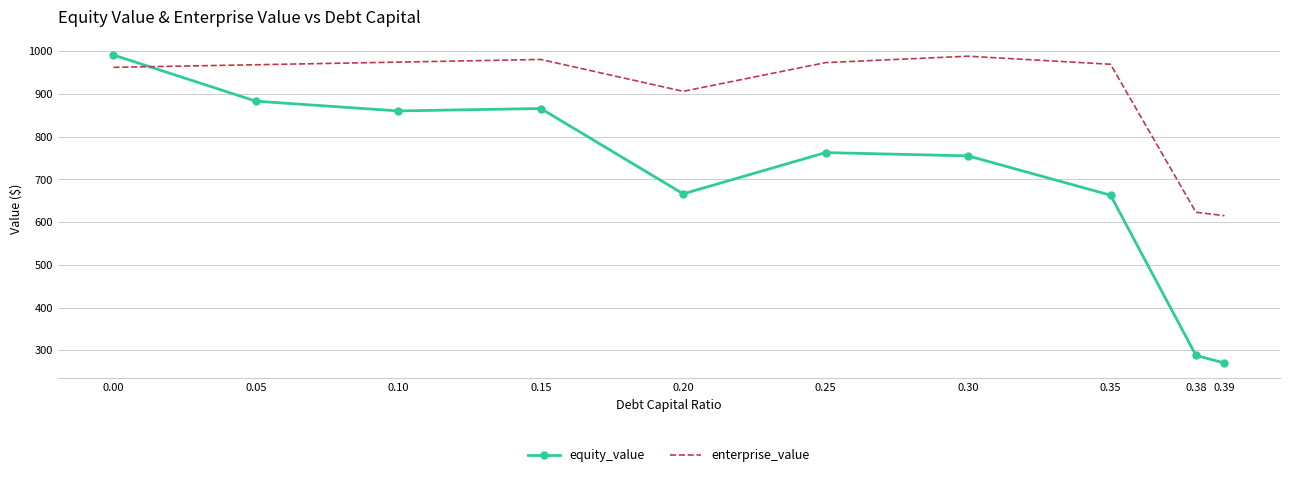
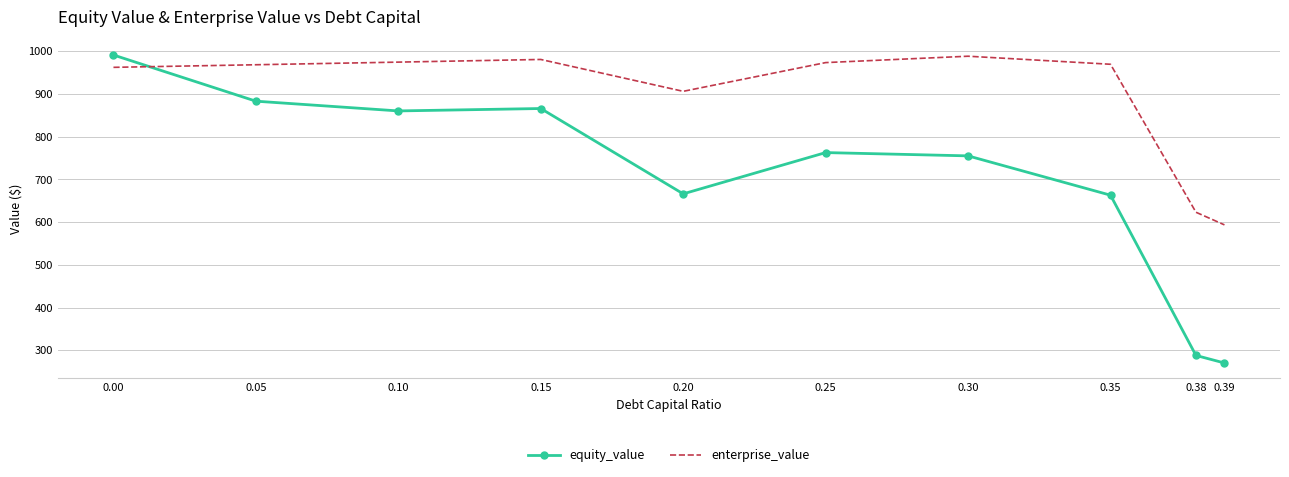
enterprise_value, 0.39: 620 -> 590
